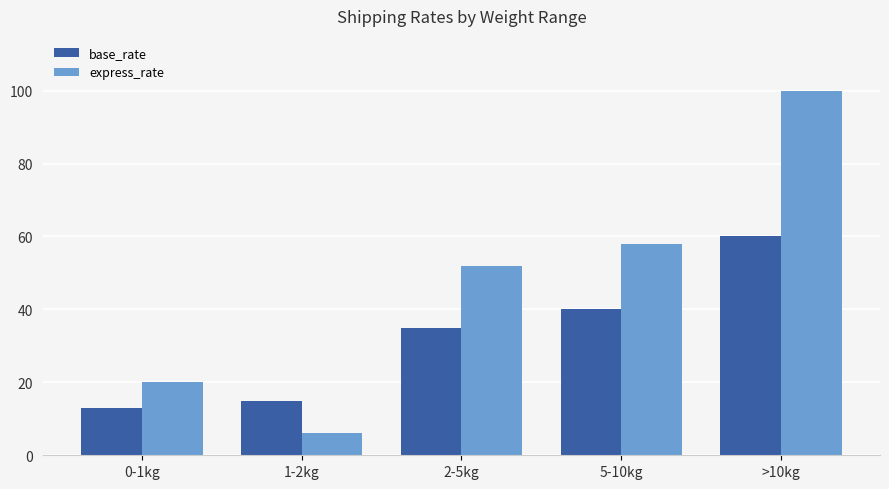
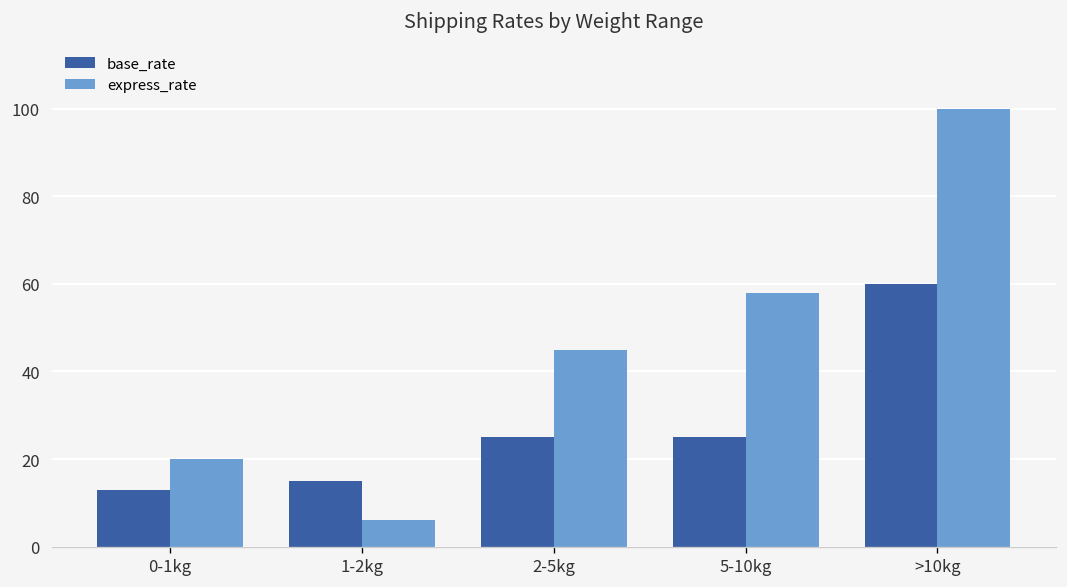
base_rate, 2-5kg: 35 -> 25
express_rate, 2-5kg: 52 -> 45
base_rate, 5-10kg: 40 -> 25
